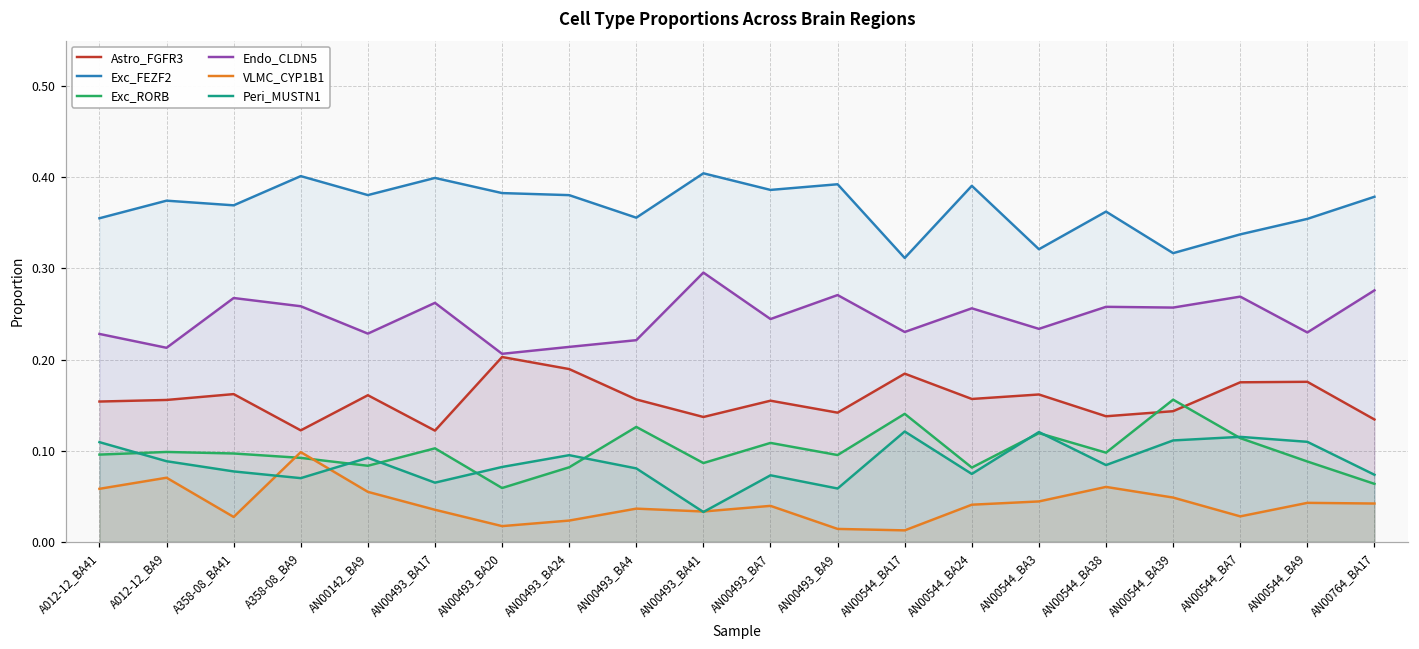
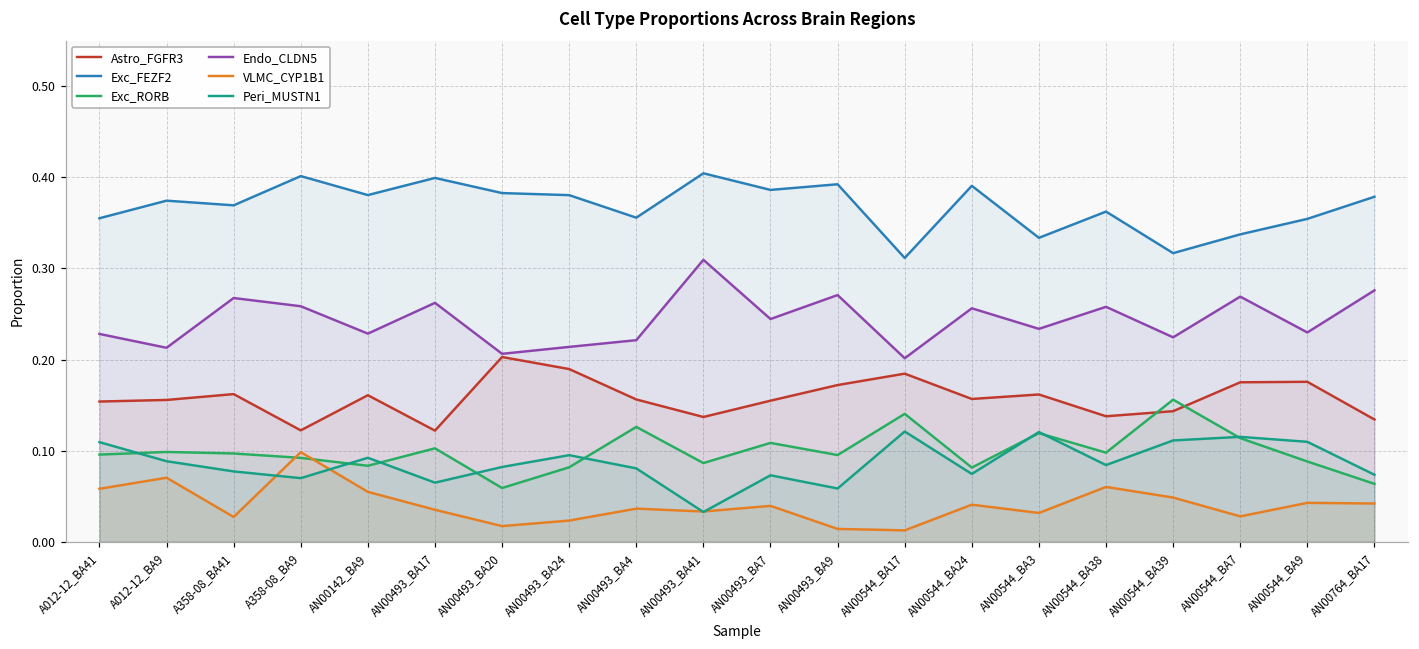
Endo_CLDN5, AN00493_BA41: 0.30 -> 0.31
Astro_FGFR3, AN00493_BA9: 0.14 -> 0.17
Endo_CLDN5, AN00544_BA17: 0.23 -> 0.20
Exc_FEZF2, AN00544_BA3: 0.32 -> 0.33
VLMC_CYP1B1, AN00544_BA3: 0.04 -> 0.03
Endo_CLDN5, AN00544_BA39: 0.26 -> 0.22
